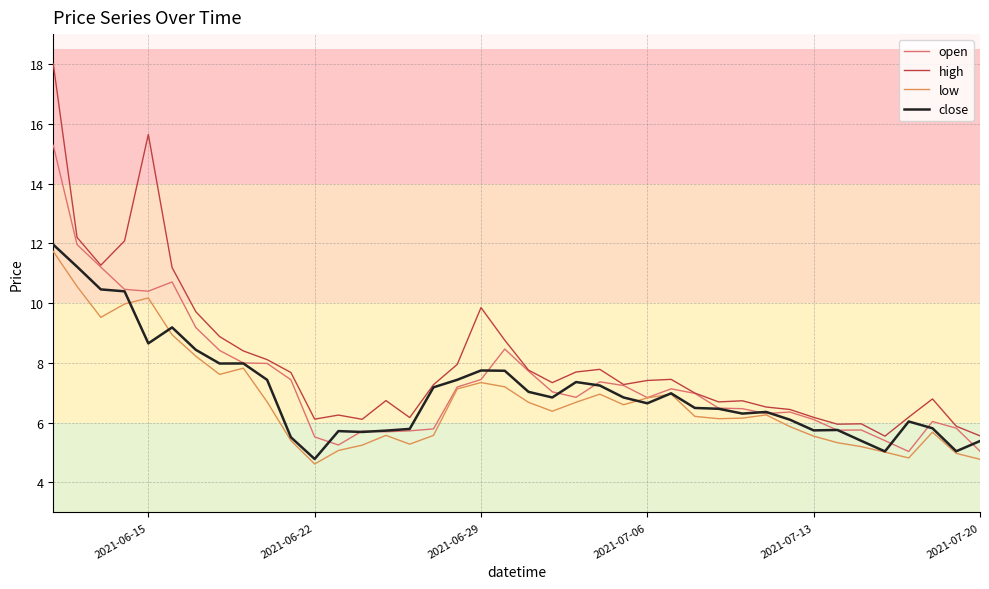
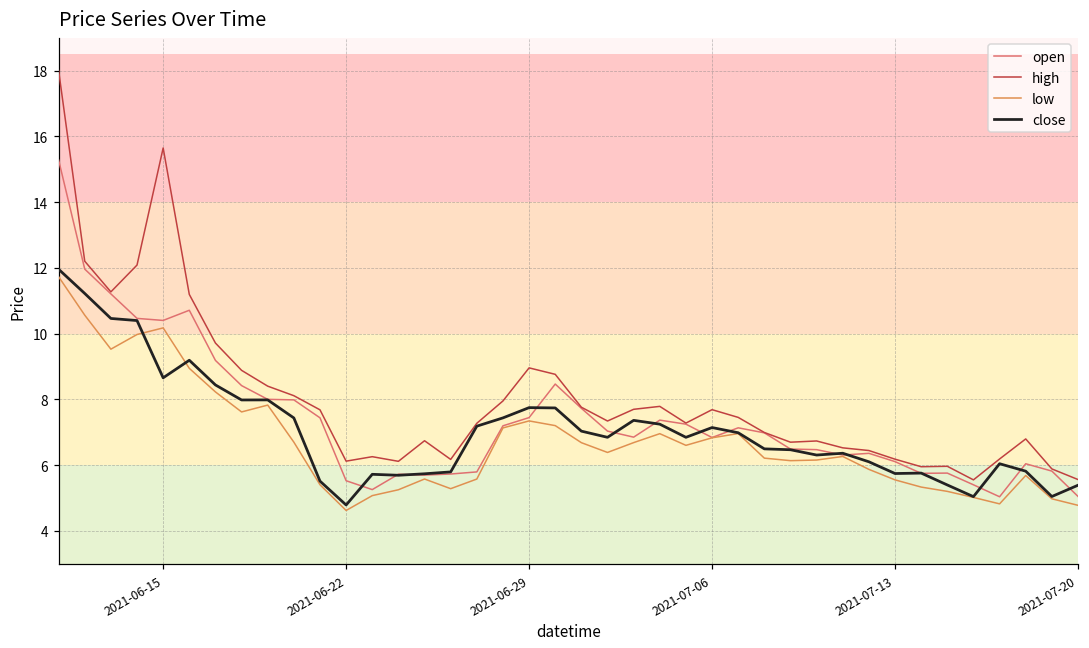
high, 2021-06-29: 9.9 -> 9.0
high, 2021-07-06: 7.4 -> 7.7
close, 2021-07-06: 6.6 -> 7.1
